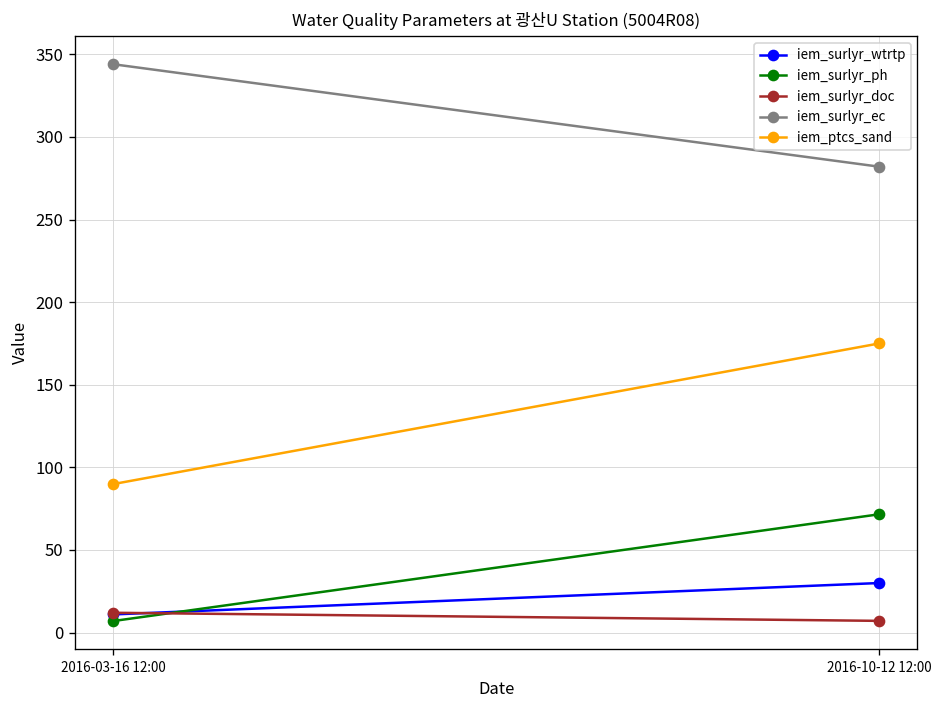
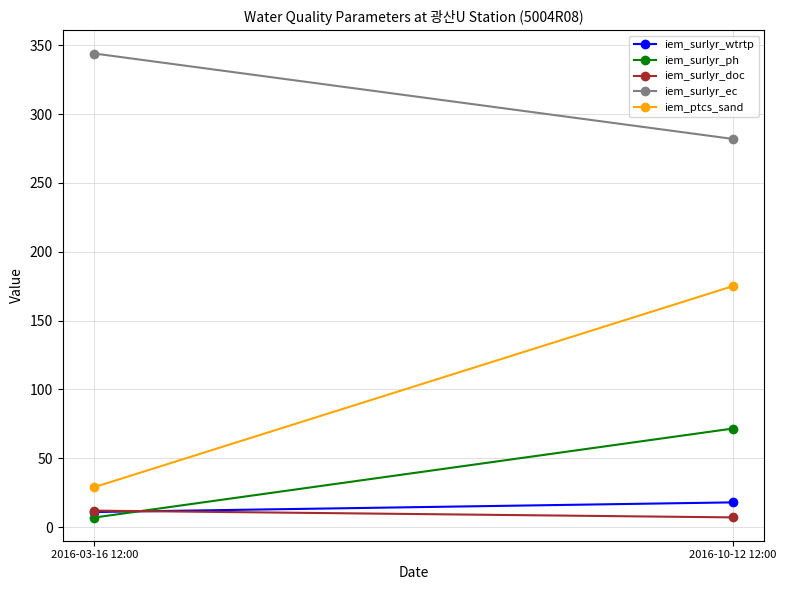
iem_ptcs_sand, 2016-03-16 12:00: 90 -> 29
iem_surlyr_wtrtp, 2016-10-12 12:00: 30 -> 18
